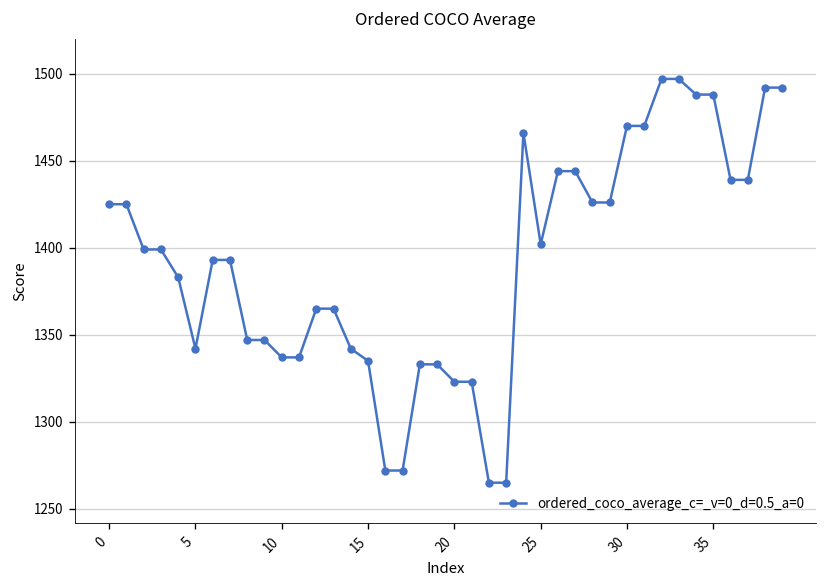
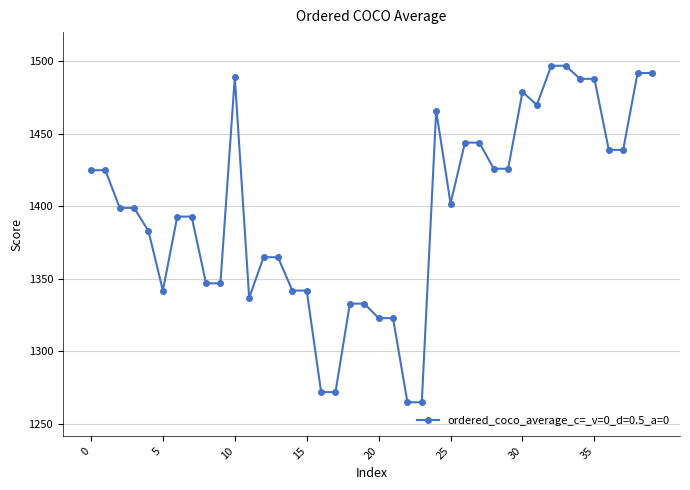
10: 1337 -> 1489
15: 1335 -> 1342
30: 1470 -> 1479
